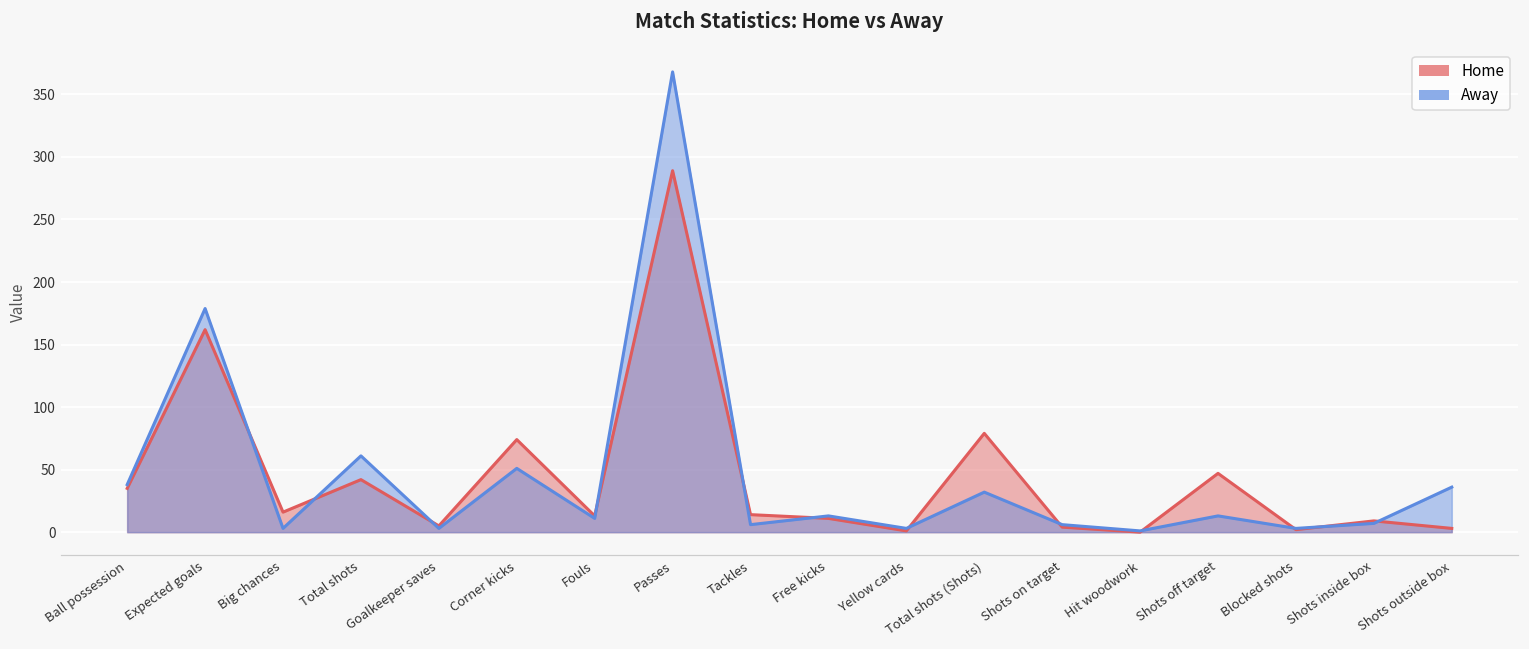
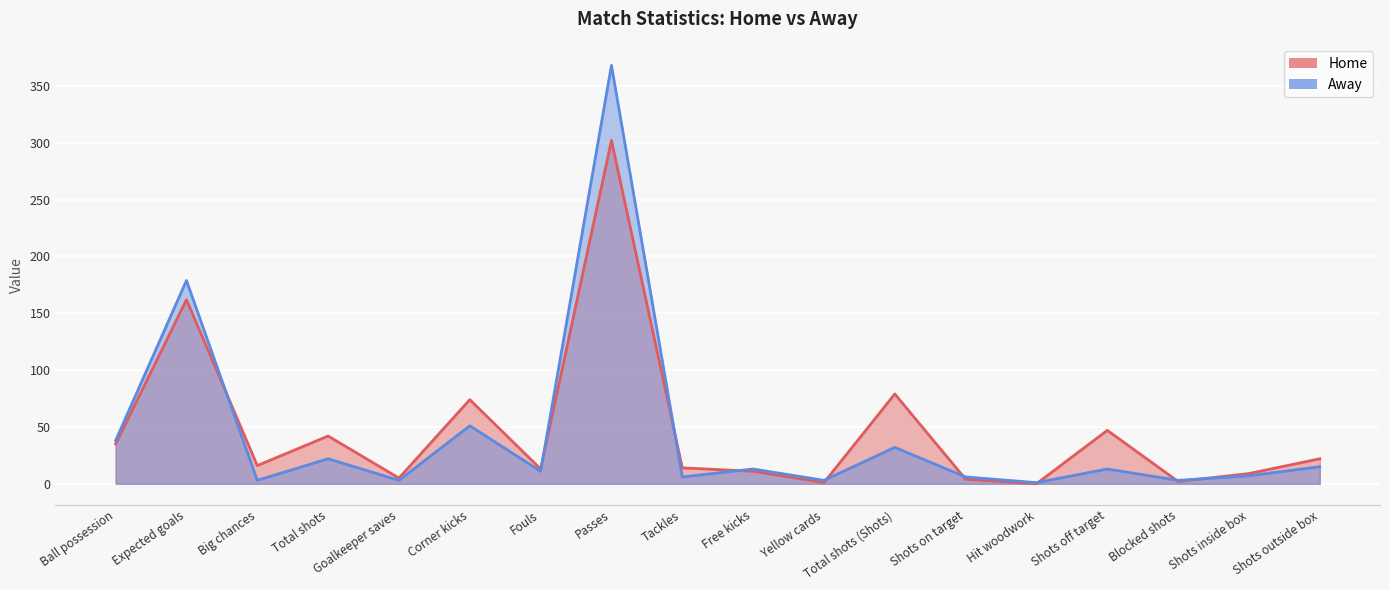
Away, Total shots: 61 -> 22
Home, Passes: 289 -> 302
Home, Shots outside box: 3 -> 22
Away, Shots outside box: 36 -> 15
